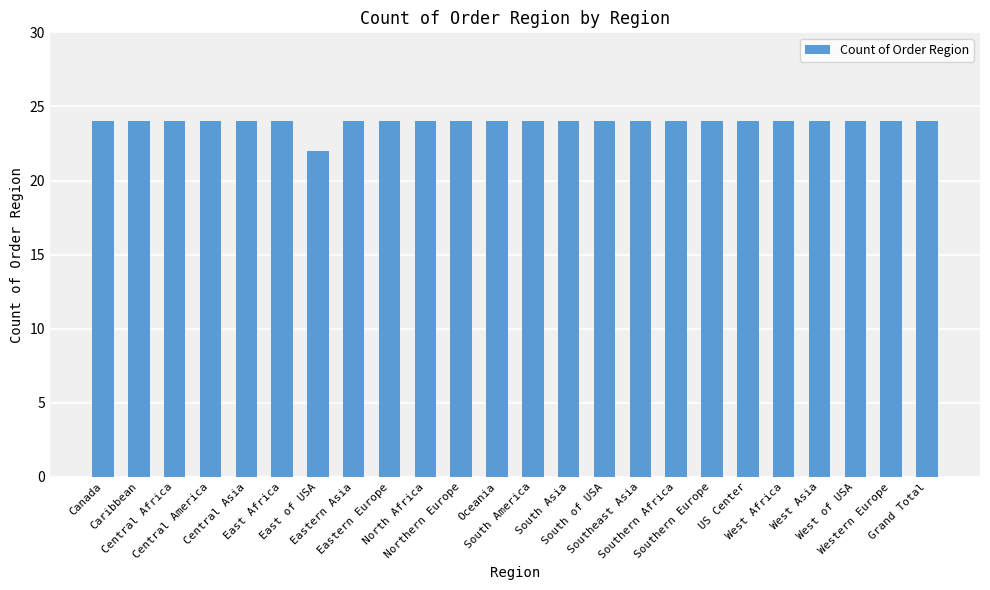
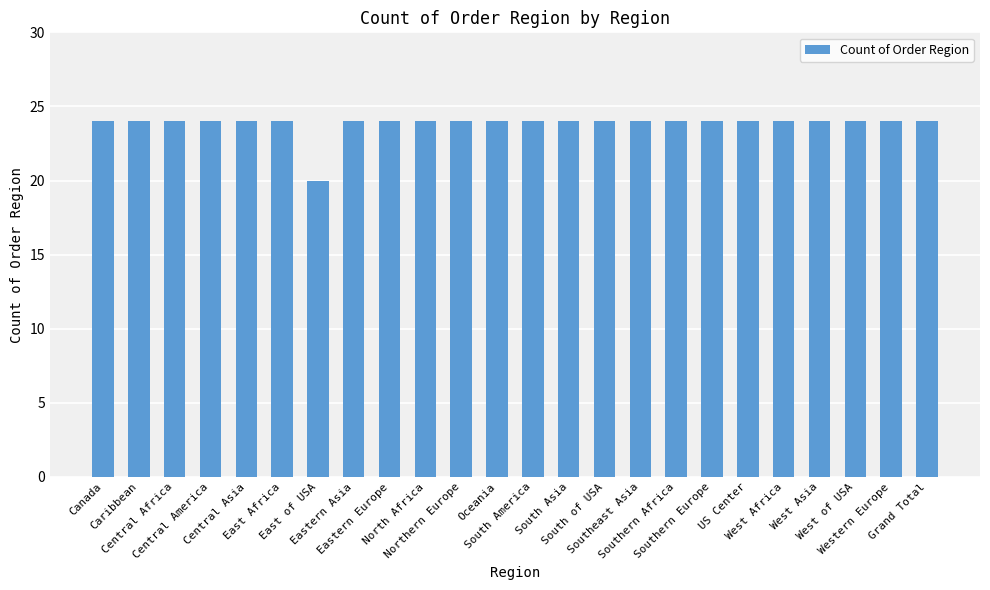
East of USA: 22 -> 20
